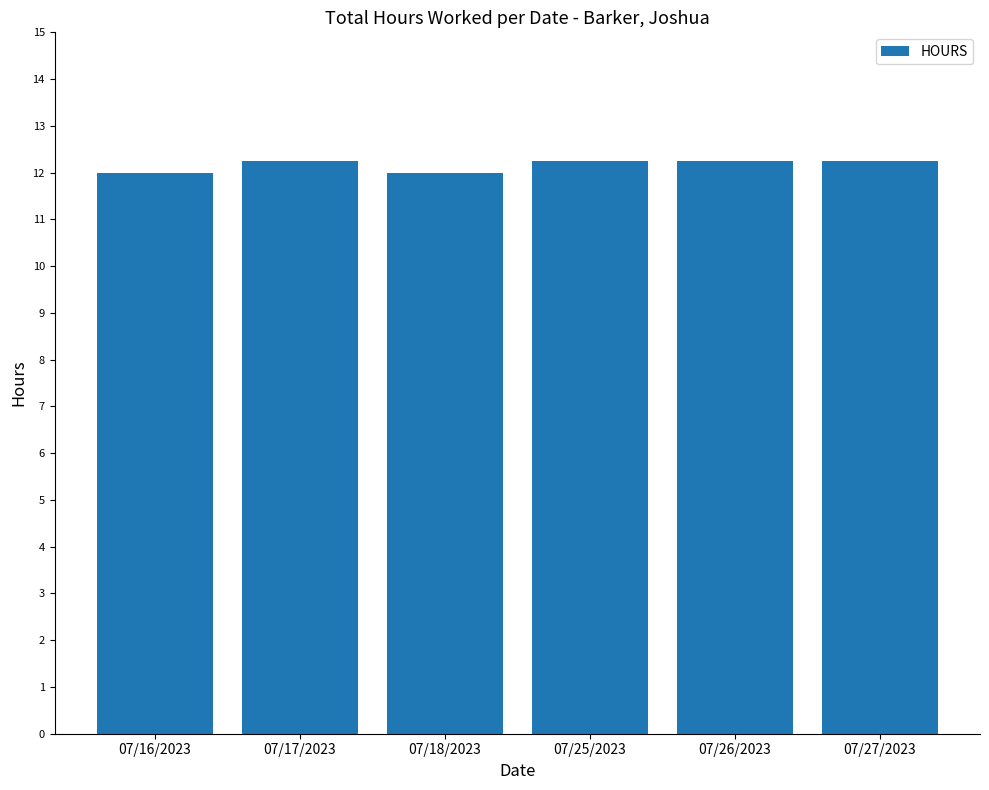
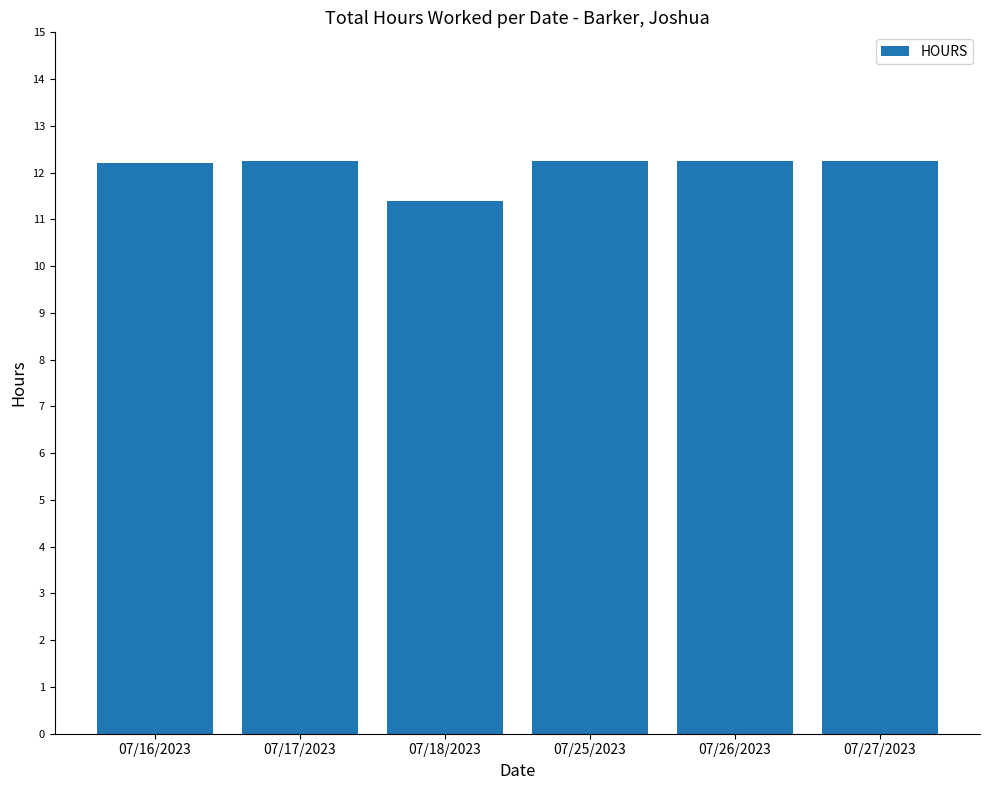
07/16/2023: 12.0 -> 12.2
07/18/2023: 12.0 -> 11.4
